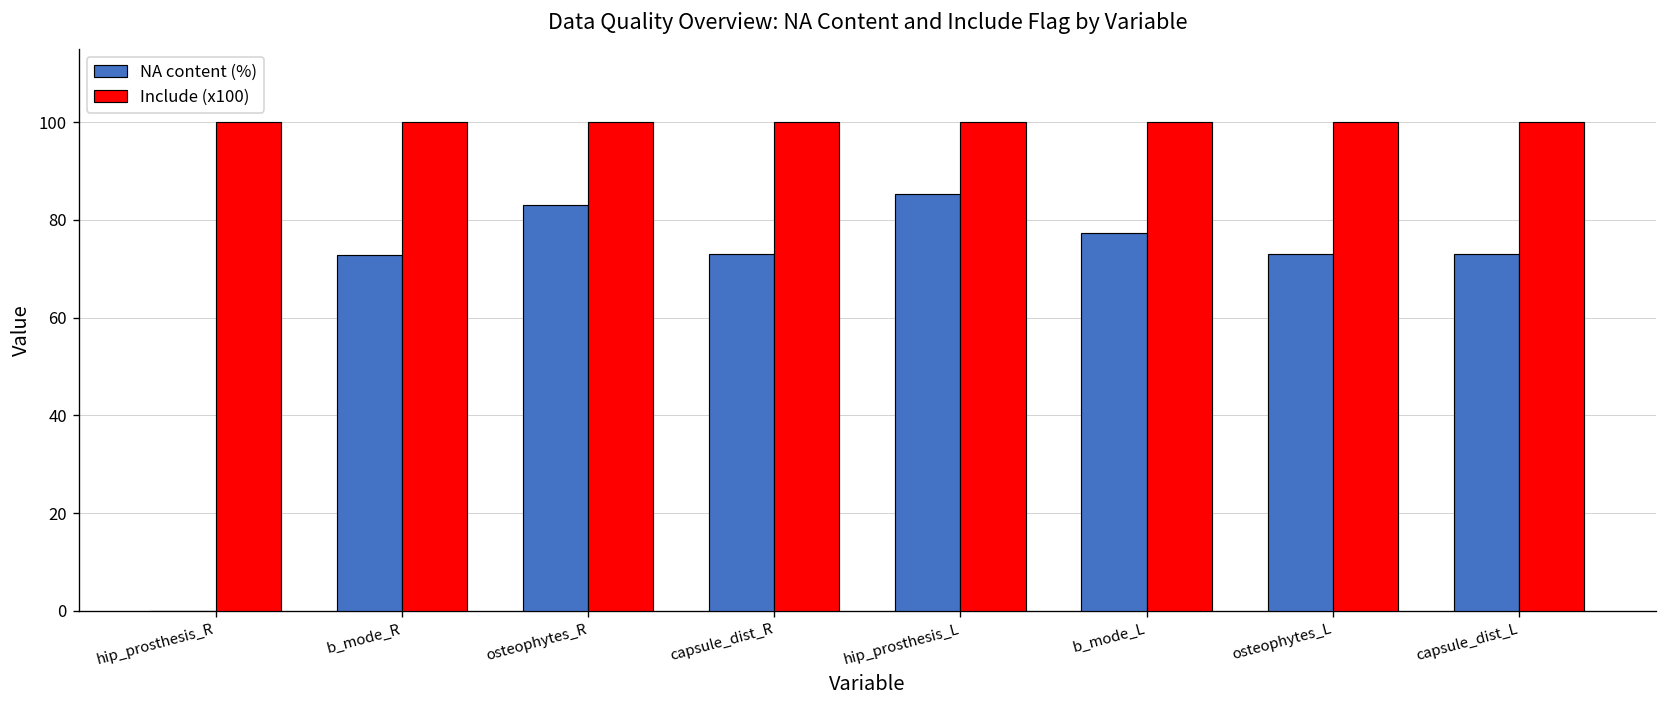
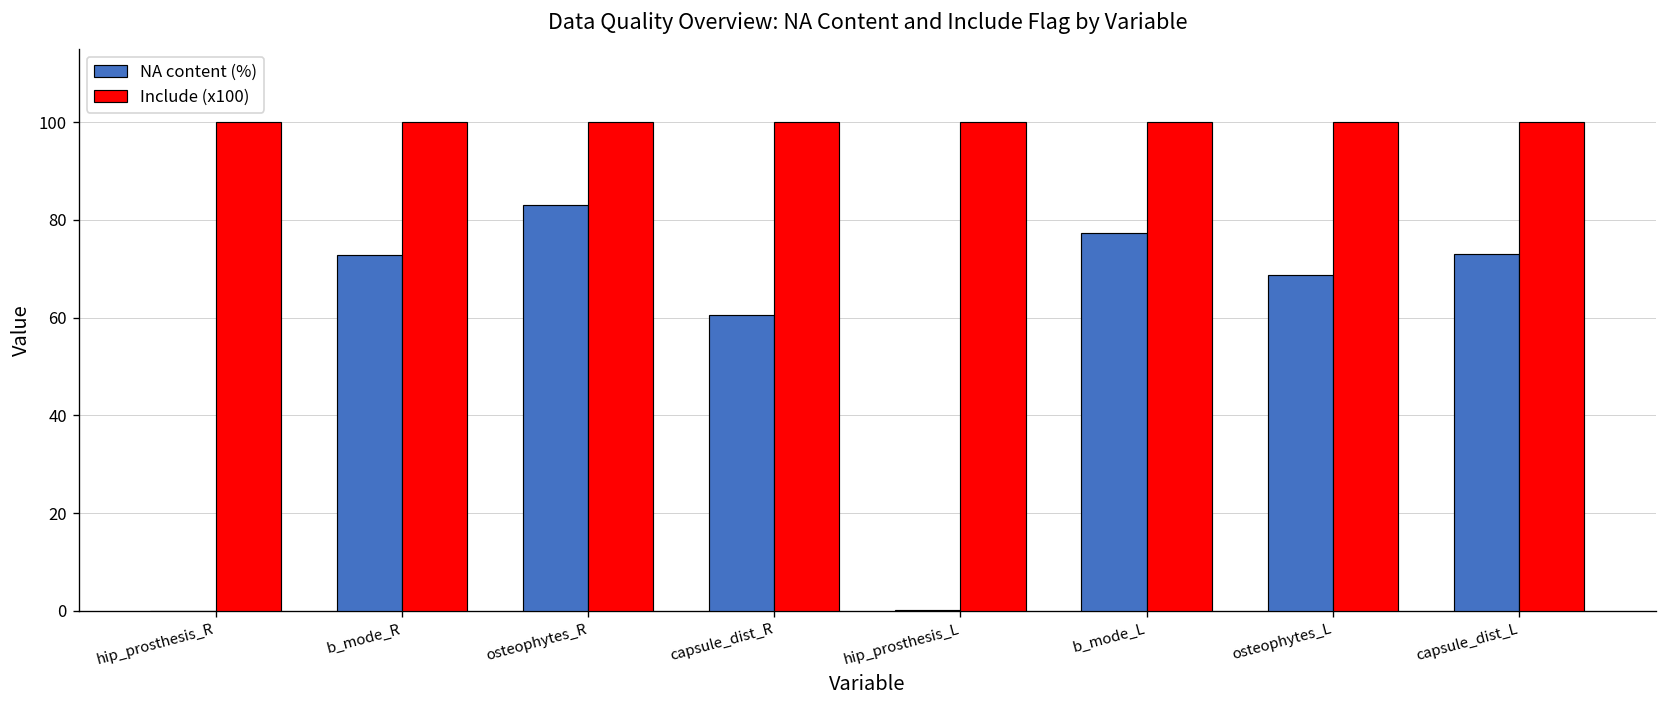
NA content (%), capsule_dist_R: 73 -> 60
NA content (%), hip_prosthesis_L: 85 -> 0
NA content (%), osteophytes_L: 73 -> 69
